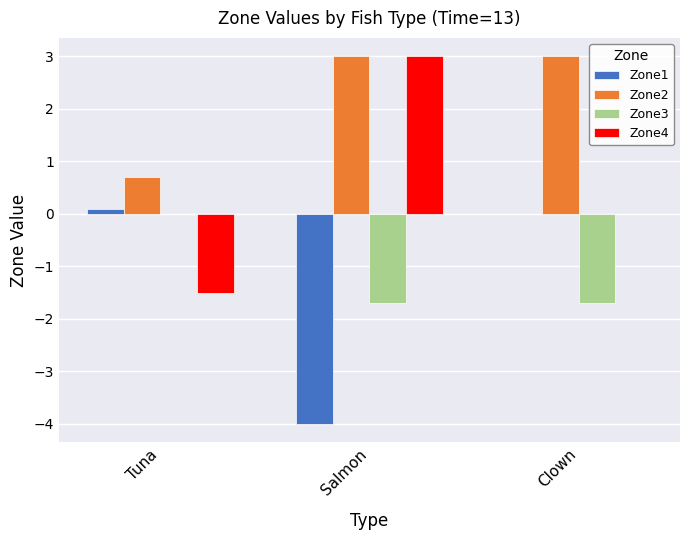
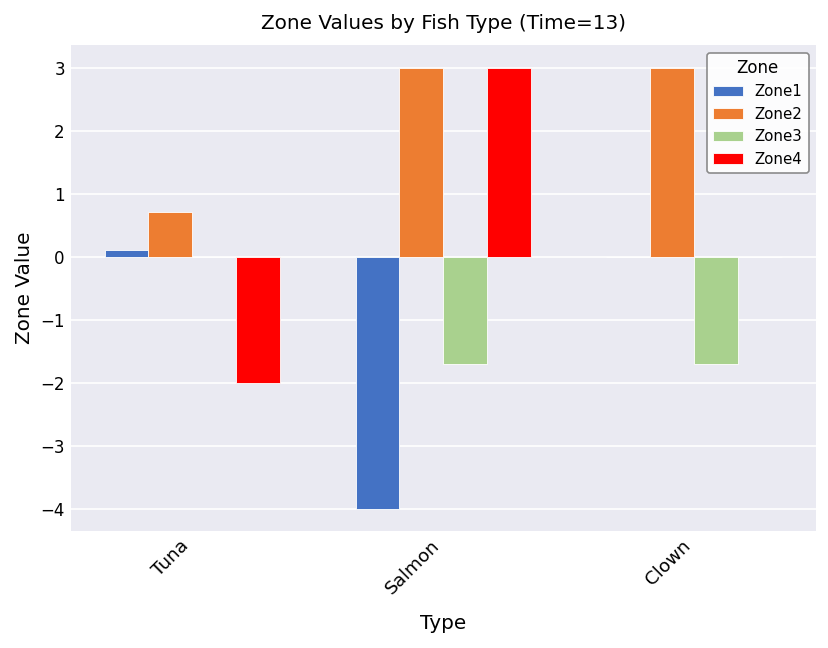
Zone4, Tuna: -1.5 -> -2.0
